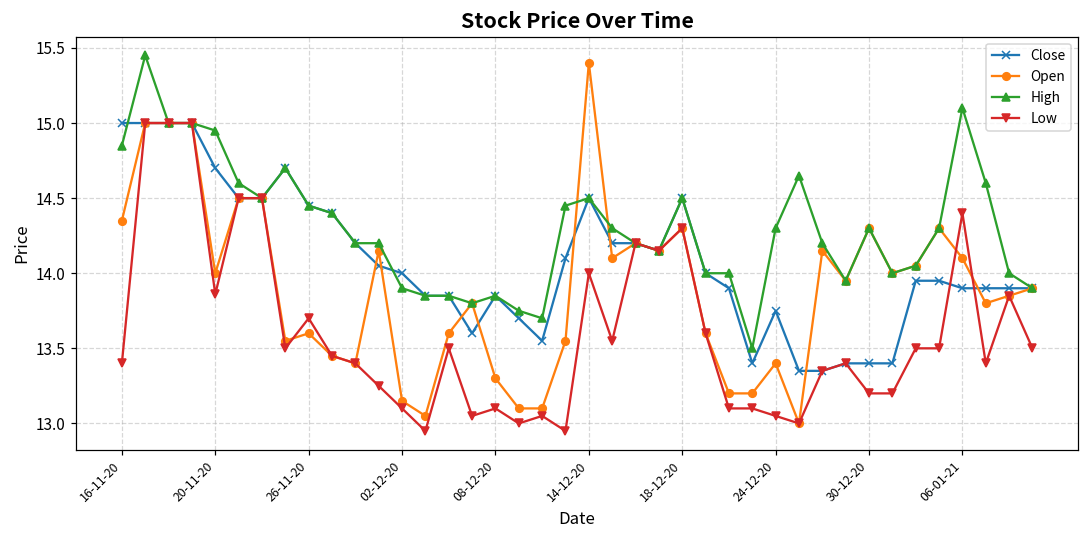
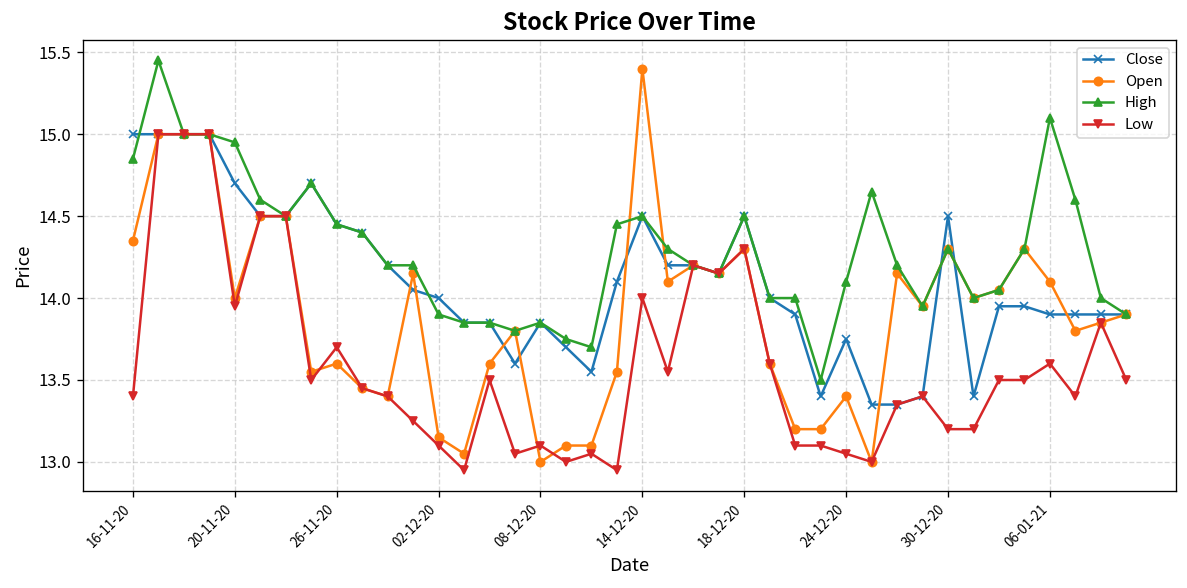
Low, 20-11-20: 13.86 -> 13.95
Open, 08-12-20: 13.3 -> 13.0
High, 24-12-20: 14.3 -> 14.1
Close, 30-12-20: 13.4 -> 14.5
Low, 06-01-21: 14.4 -> 13.6
